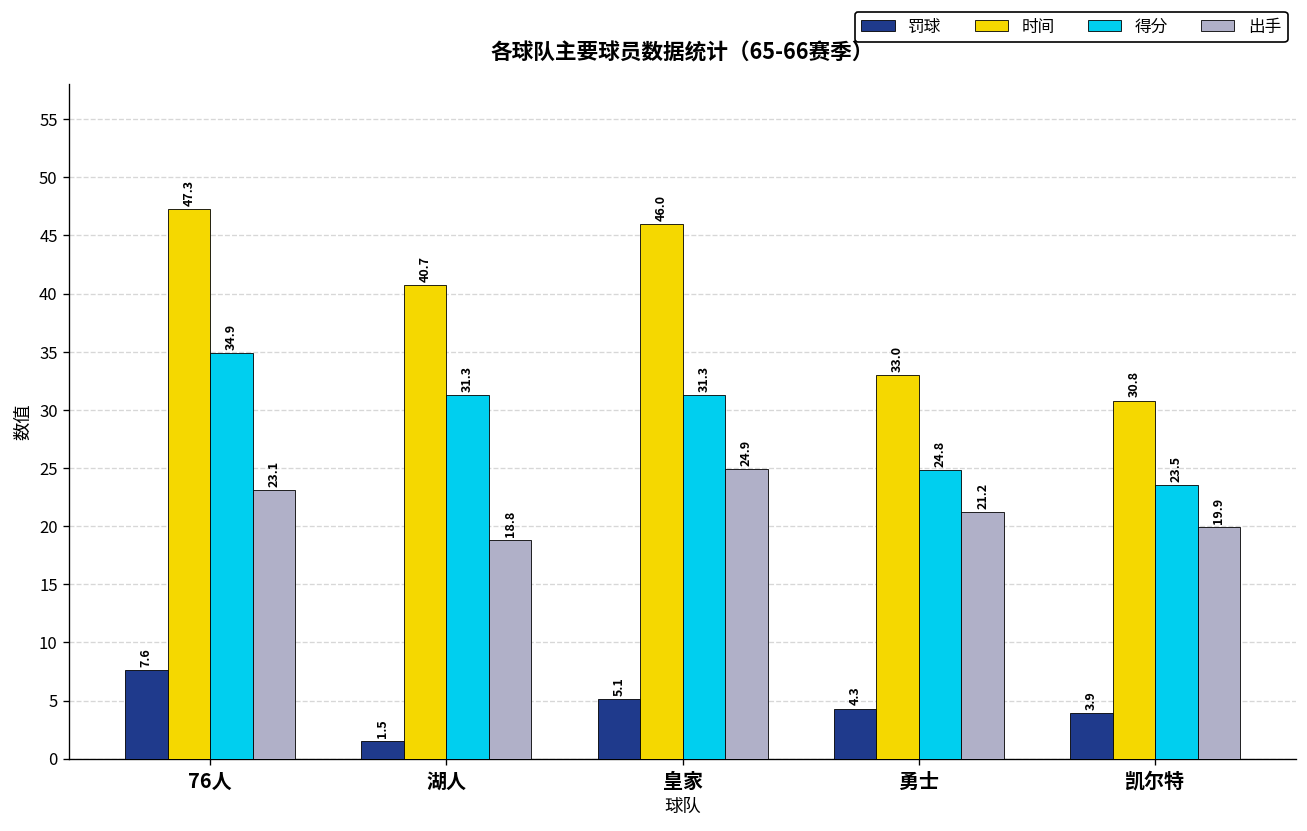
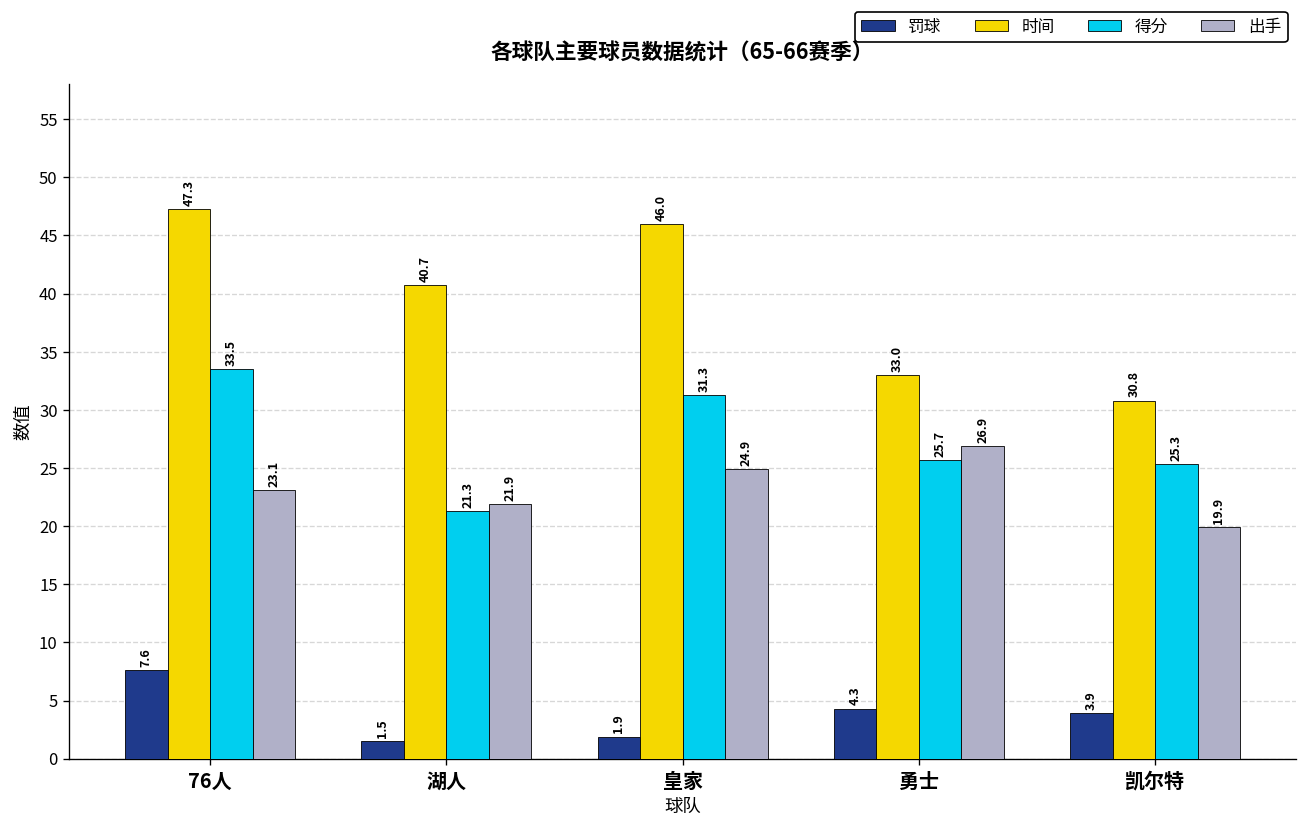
得分, 76人: 34.9 -> 33.5
得分, 湖人: 31.3 -> 21.3
出手, 湖人: 18.8 -> 21.9
罚球, 皇家: 5.1 -> 1.9
得分, 勇士: 24.8 -> 25.7
出手, 勇士: 21.2 -> 26.9
得分, 凯尔特: 23.5 -> 25.3
